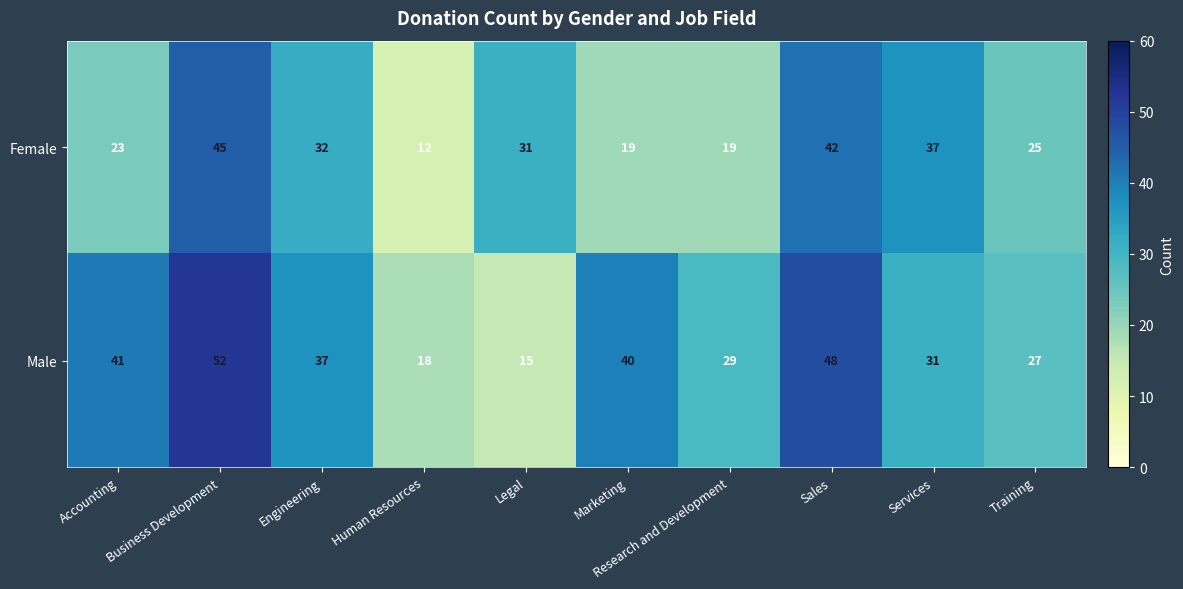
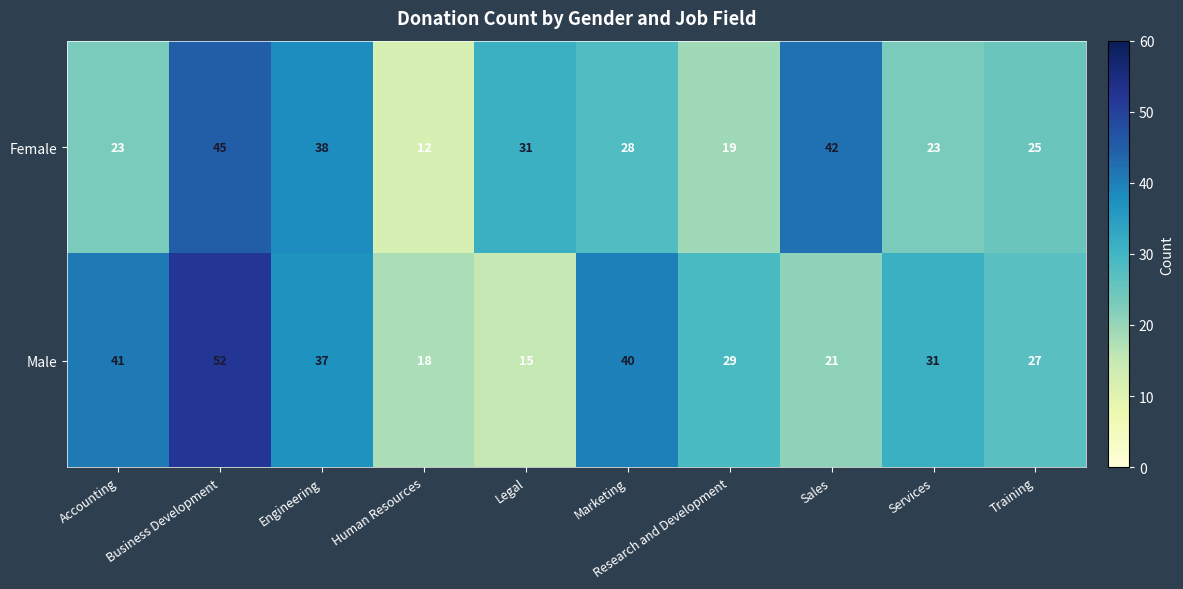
Female, Engineering: 32 -> 38
Female, Marketing: 19 -> 28
Female, Services: 37 -> 23
Male, Sales: 48 -> 21
